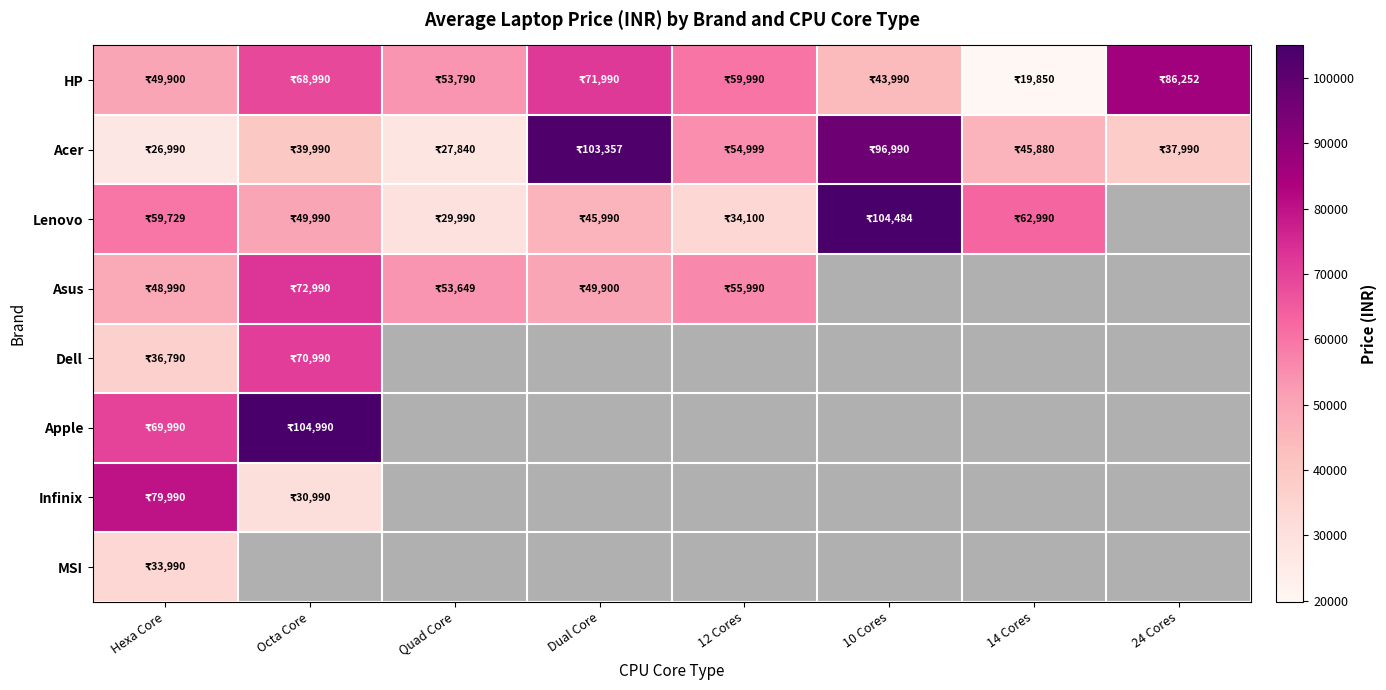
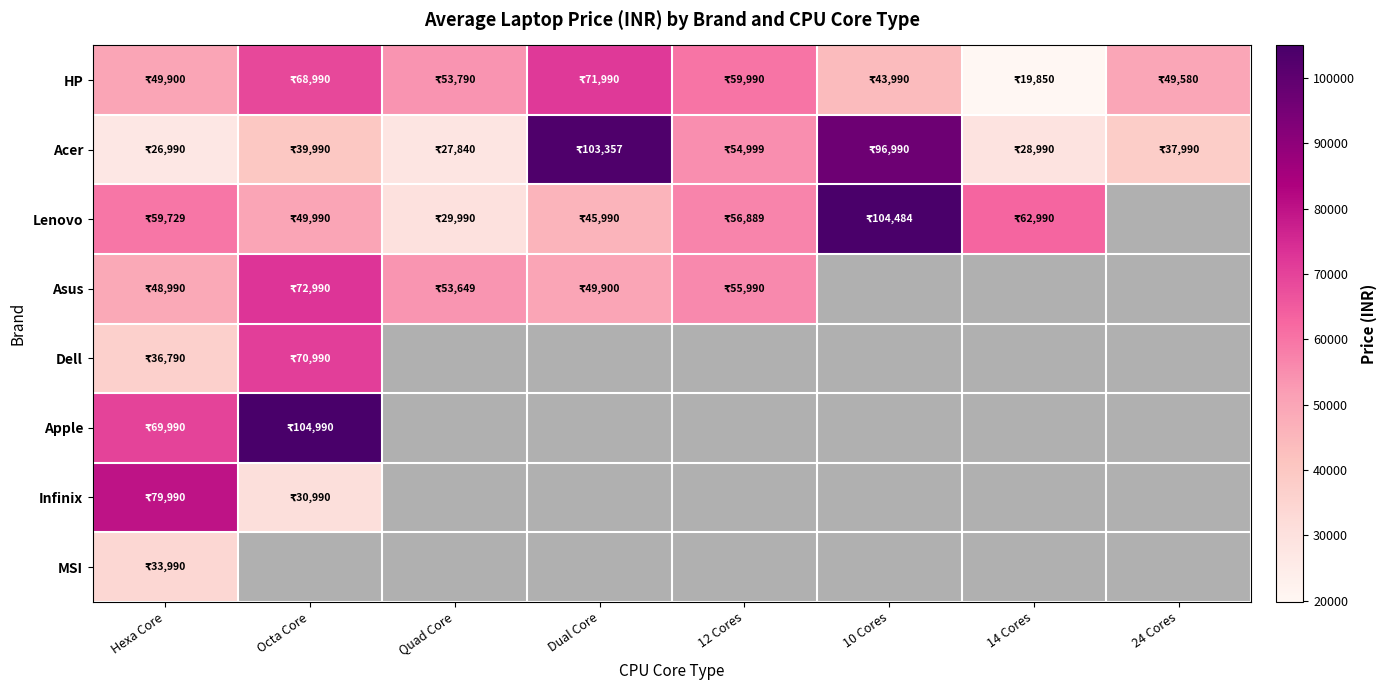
HP, 24 Cores: 86,252 -> 49,580
Acer, 14 Cores: 45,880 -> 28,990
Lenovo, 12 Cores: 34,100 -> 56,889
